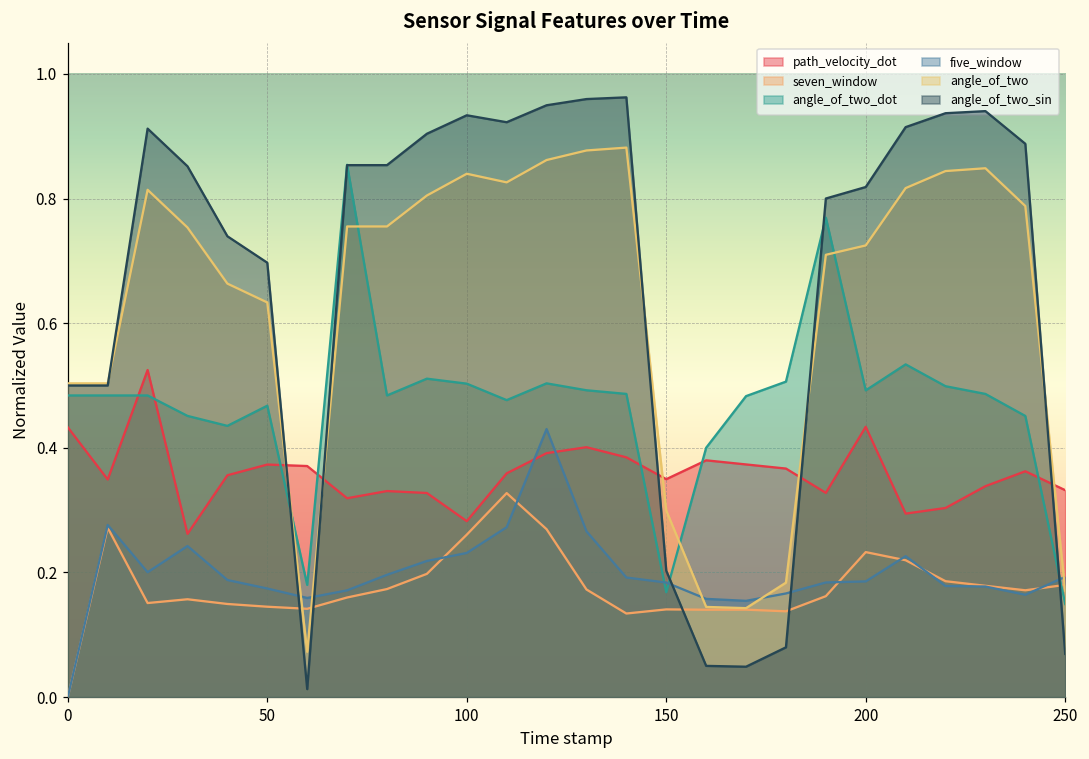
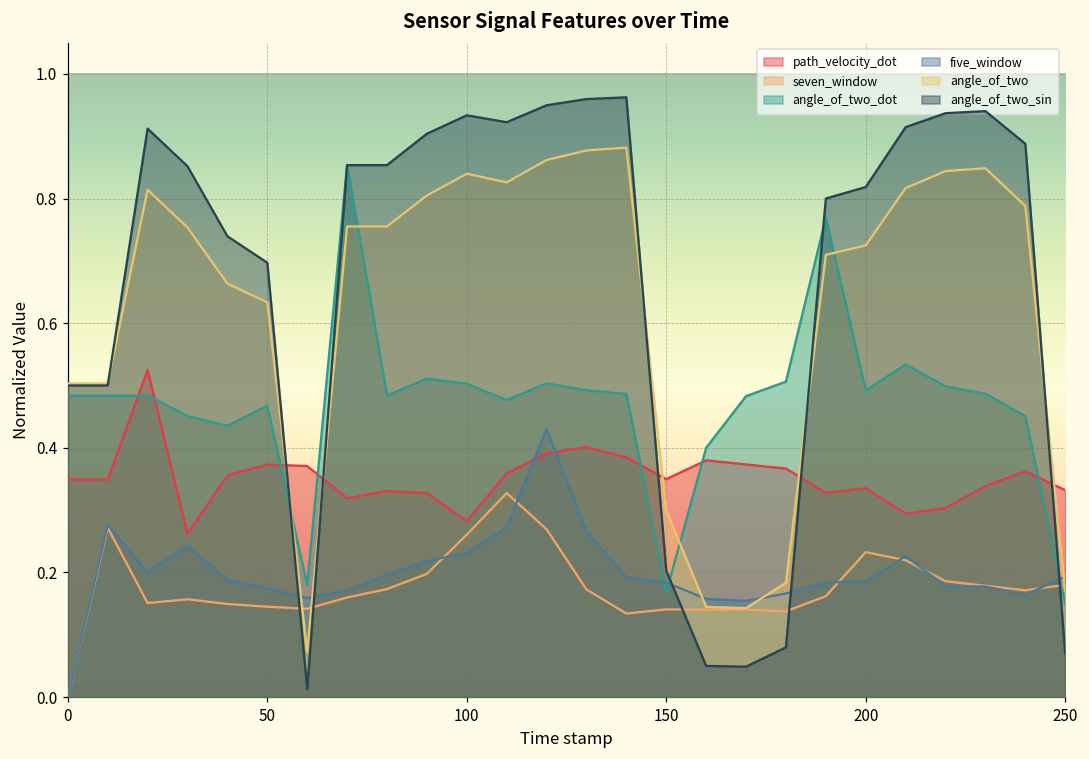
path_velocity_dot, 0: 0.43 -> 0.35
path_velocity_dot, 200: 0.43 -> 0.34
